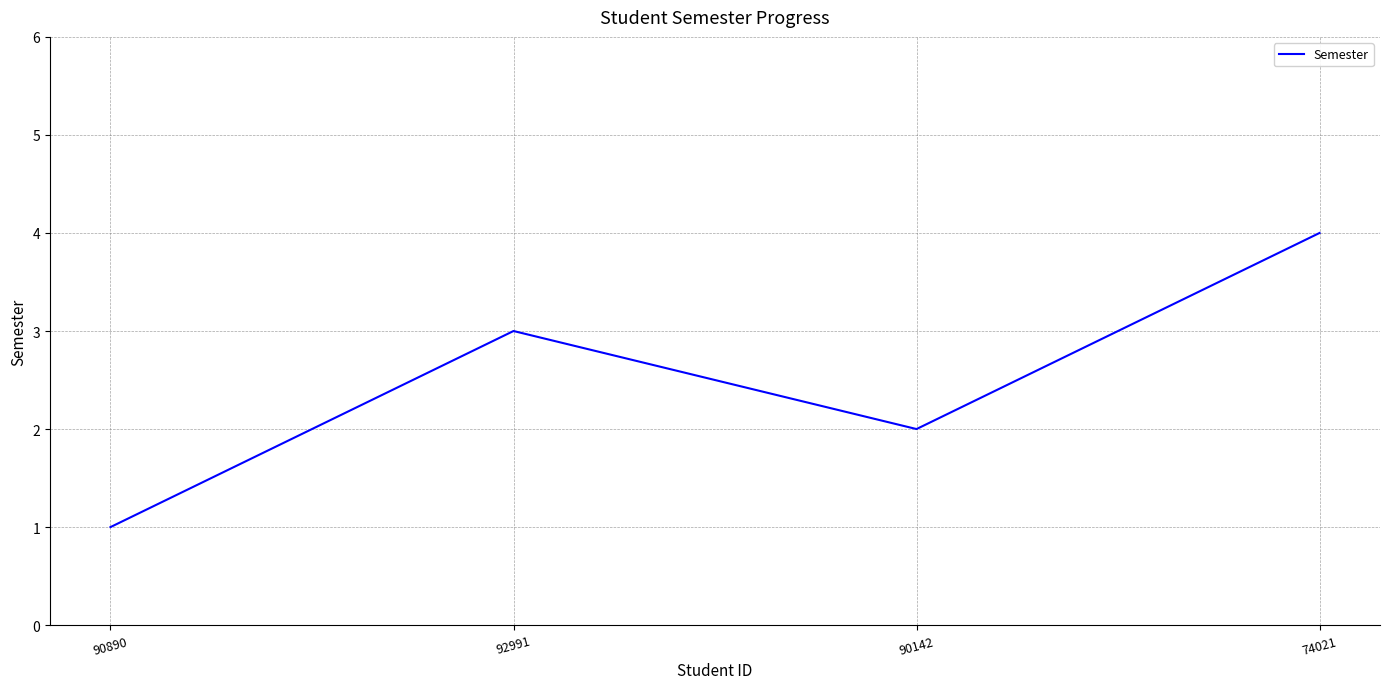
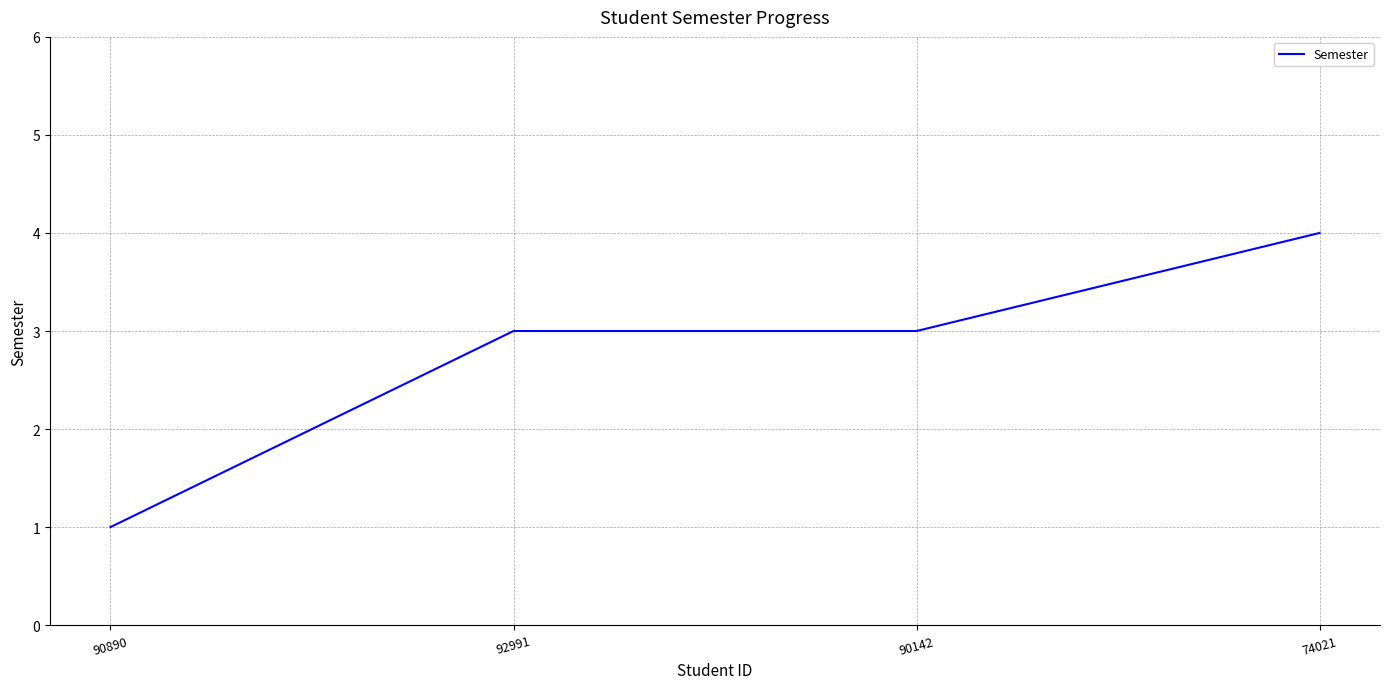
90142: 2 -> 3
